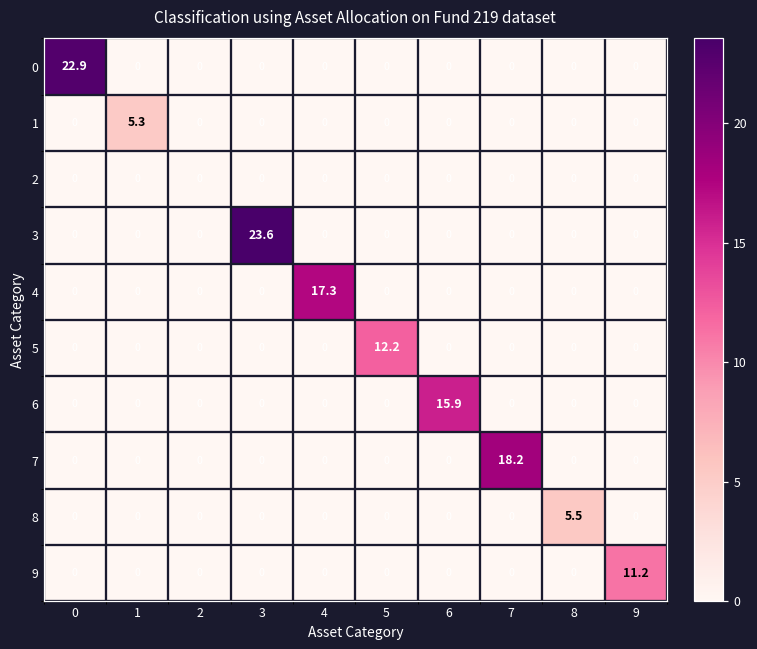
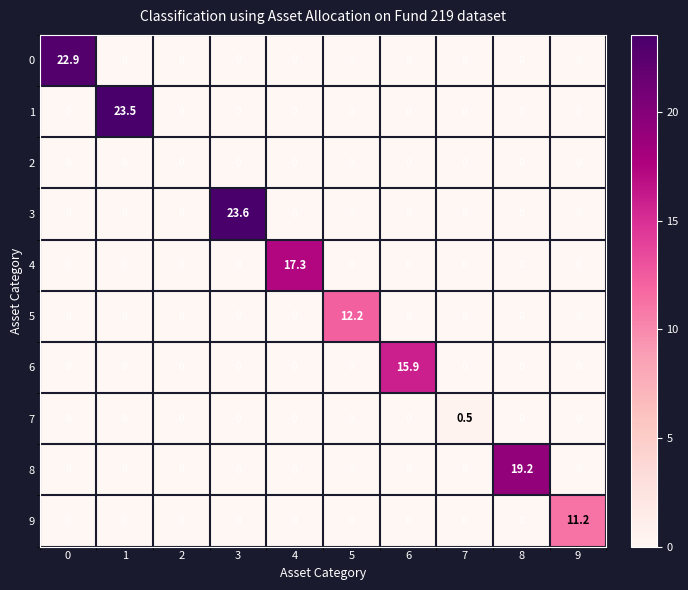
1, 1: 5.3 -> 23.5
7, 7: 18.2 -> 0.5
8, 8: 5.5 -> 19.2
